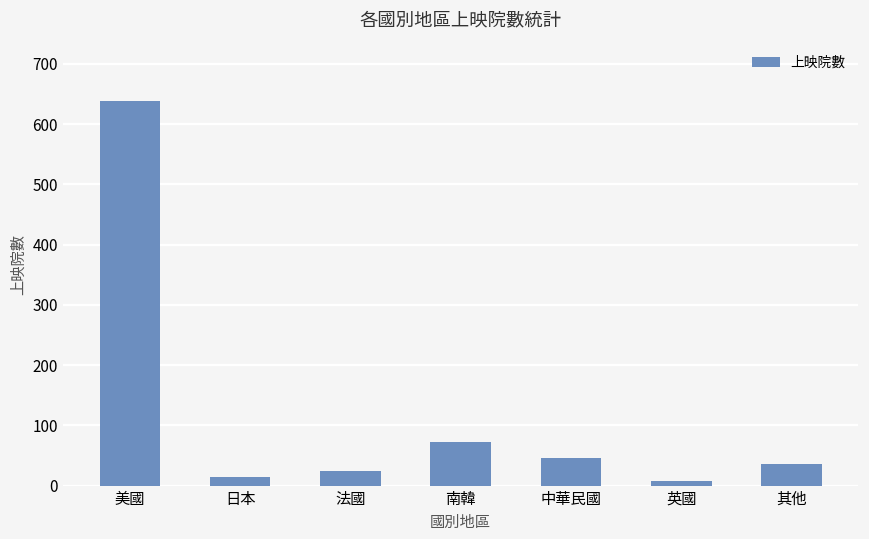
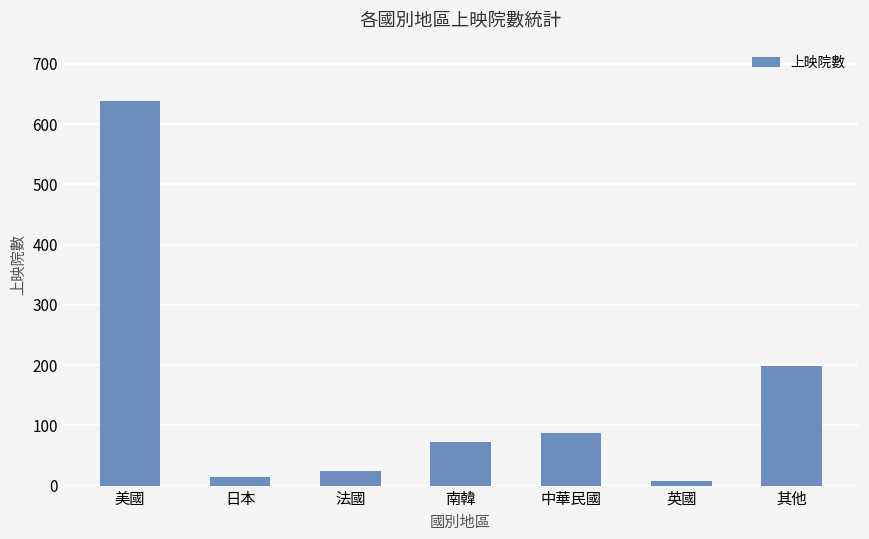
中華民國: 50 -> 90
其他: 40 -> 200
